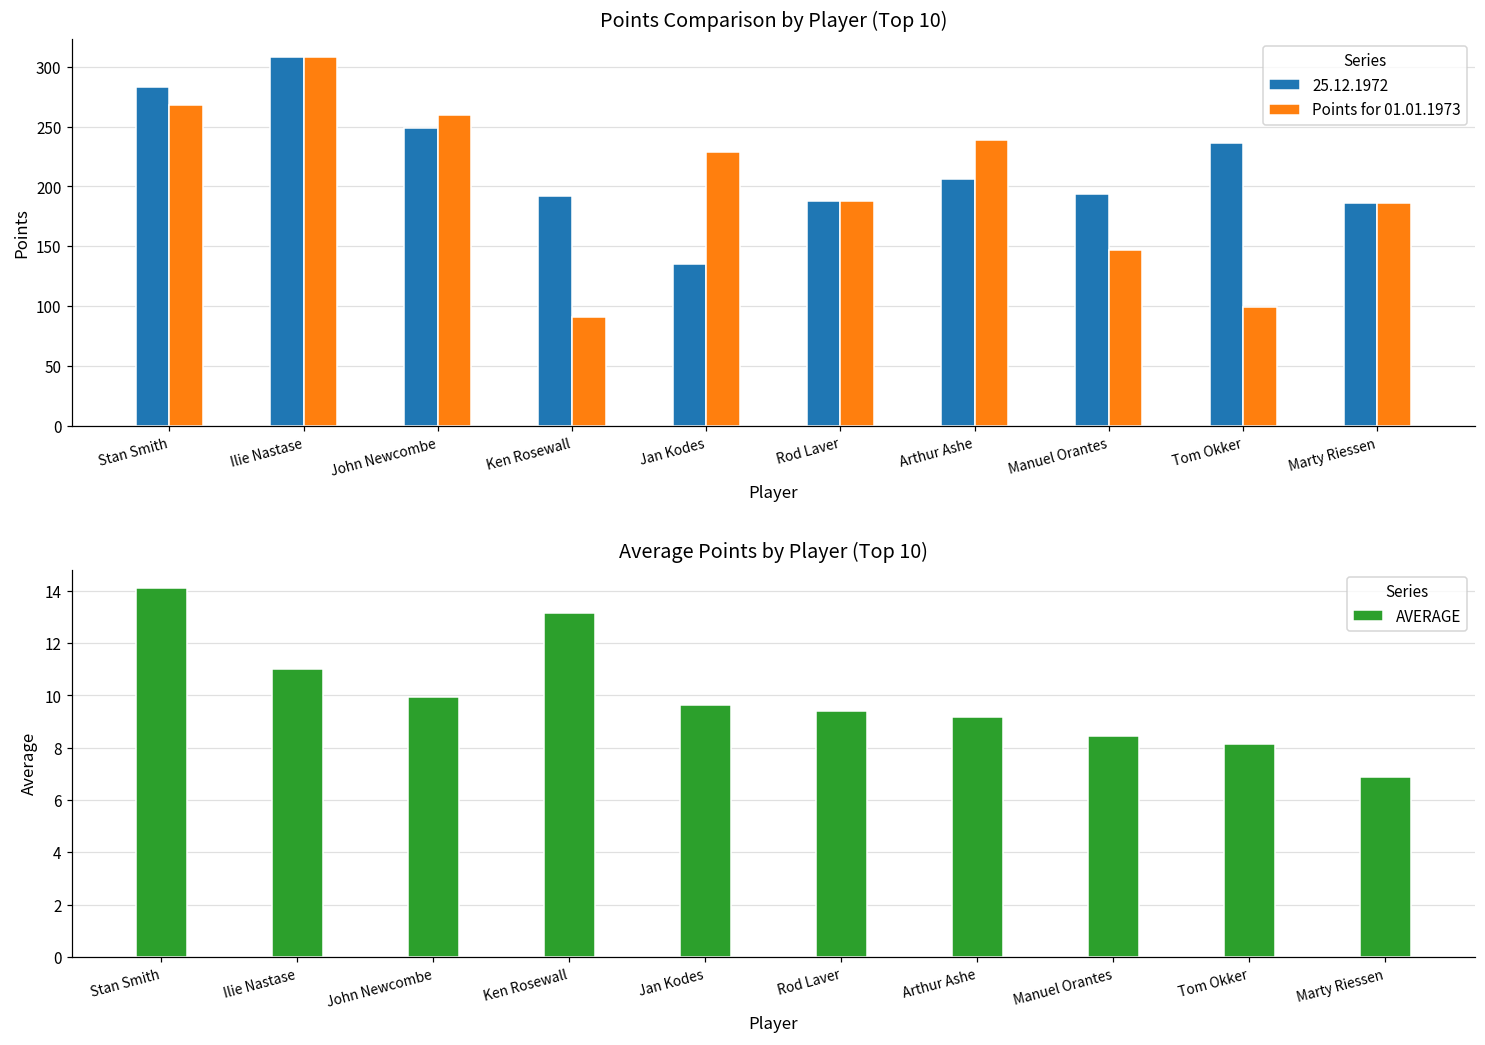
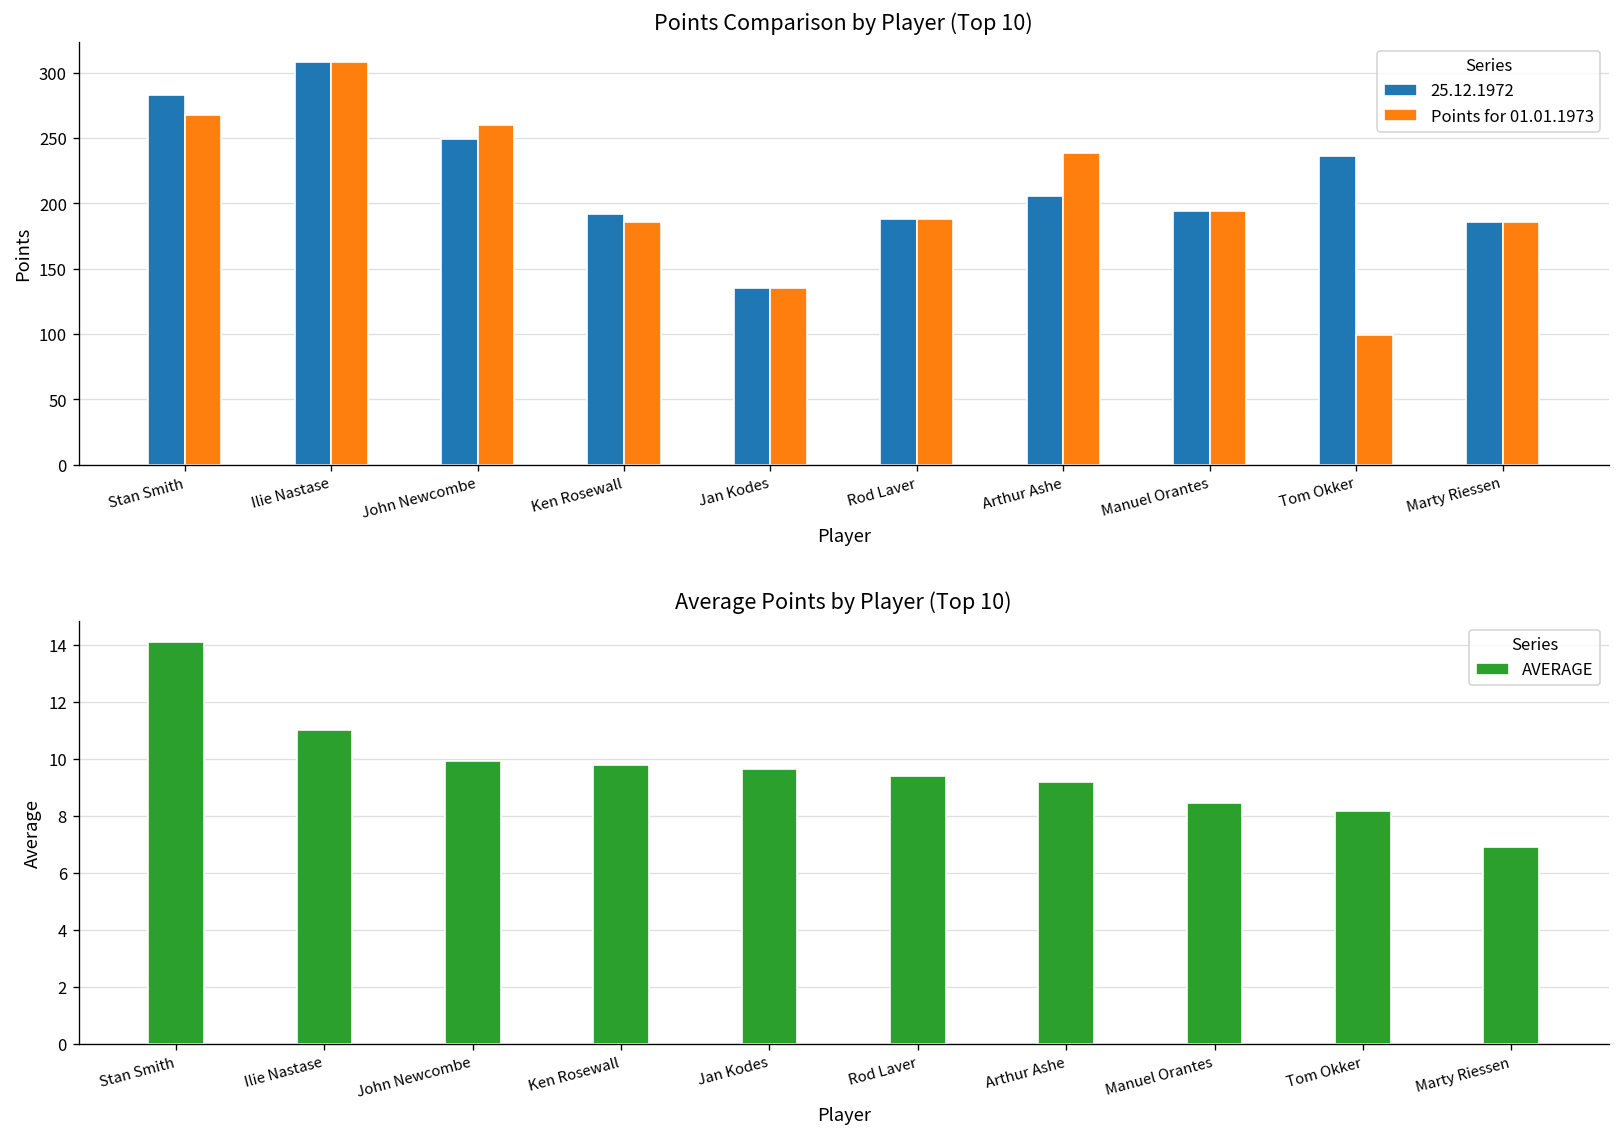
Points Comparison by Player (Top 10), Points for 01.01.1973, Ken Rosewall: 91 -> 186
Points Comparison by Player (Top 10), Points for 01.01.1973, Jan Kodes: 229 -> 135
Points Comparison by Player (Top 10), Points for 01.01.1973, Manuel Orantes: 147 -> 194
Average Points by Player (Top 10), Ken Rosewall: 13.1 -> 9.8
